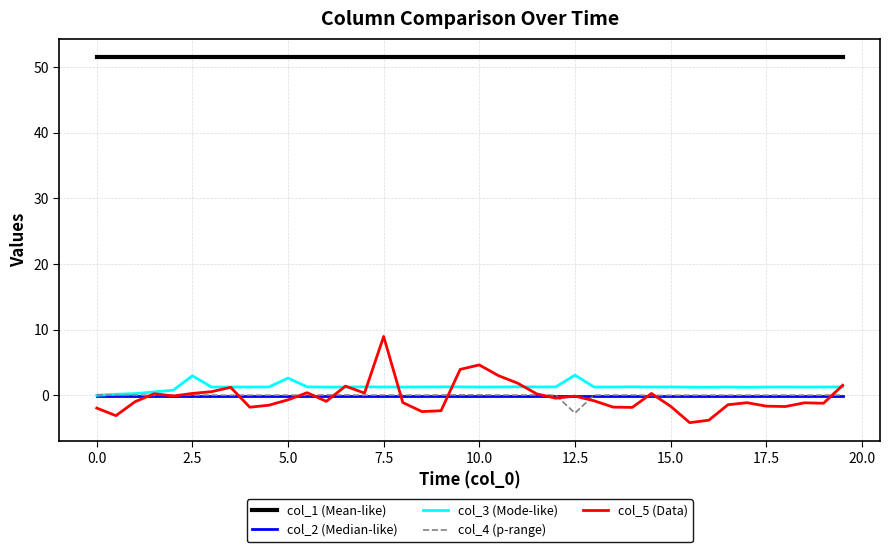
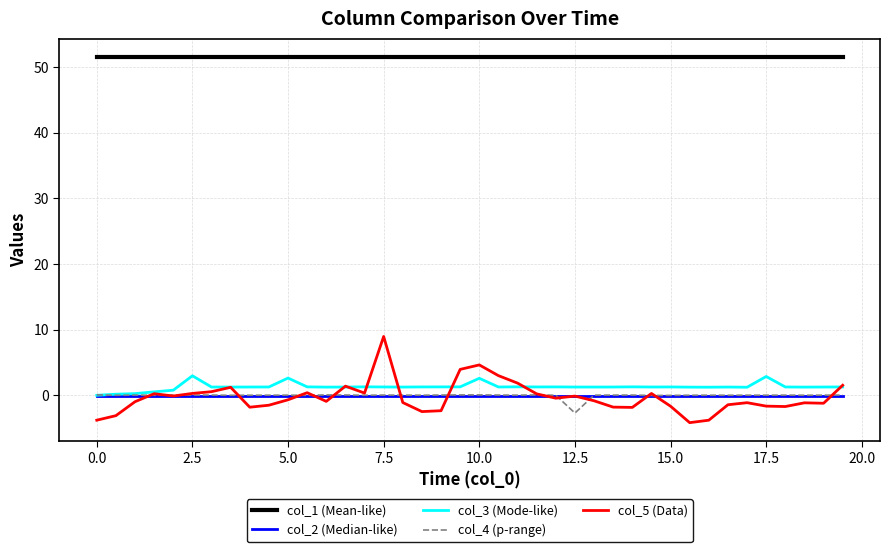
col_5 (Data), 0.0: -2 -> -4
col_3 (Mode-like), 10.0: 1 -> 3
col_3 (Mode-like), 12.5: 3 -> 1
col_3 (Mode-like), 17.5: 1 -> 3
